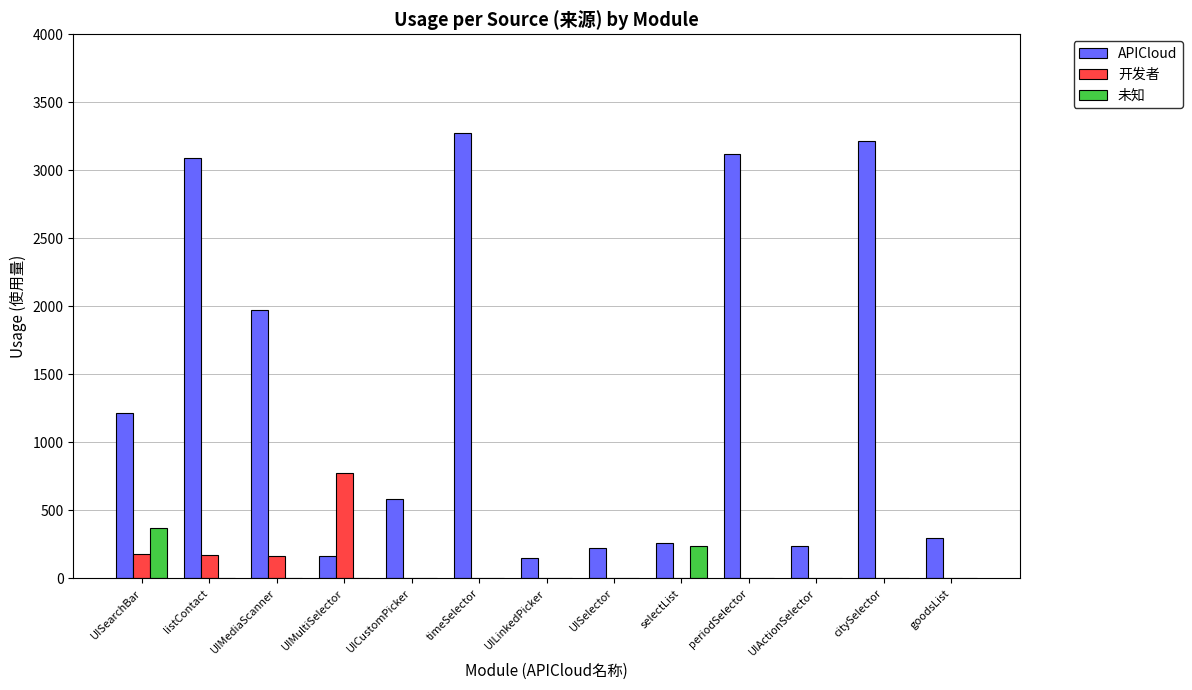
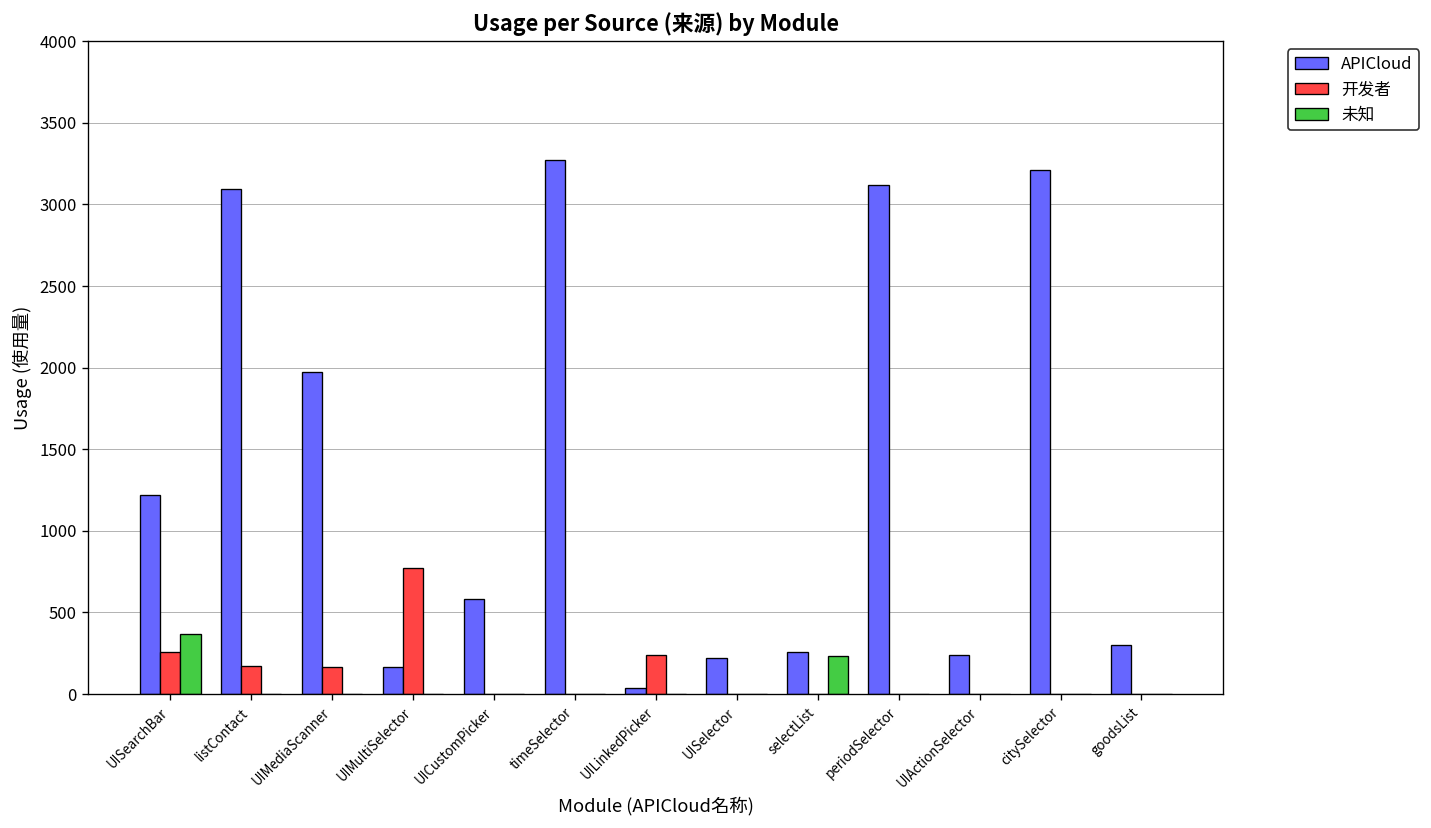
开发者, UISearchBar: 180 -> 260
APICloud, UILinkedPicker: 150 -> 40
开发者, UILinkedPicker: 0 -> 240
